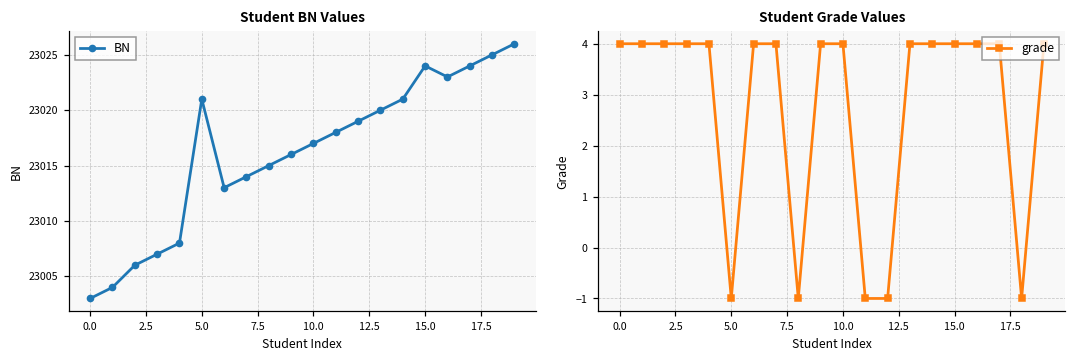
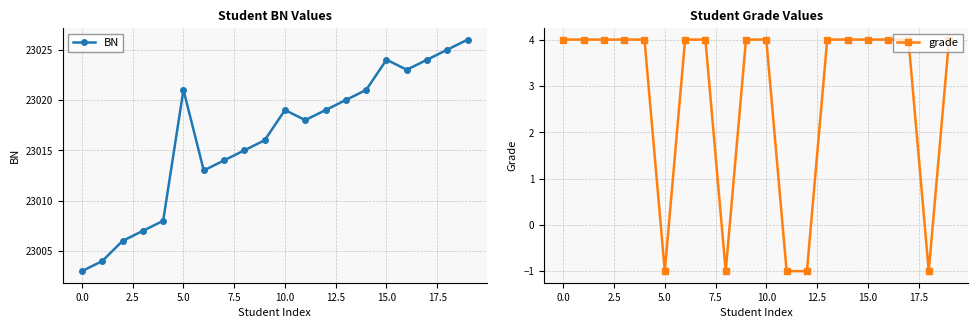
Student BN Values, 10.0: 23017 -> 23019
